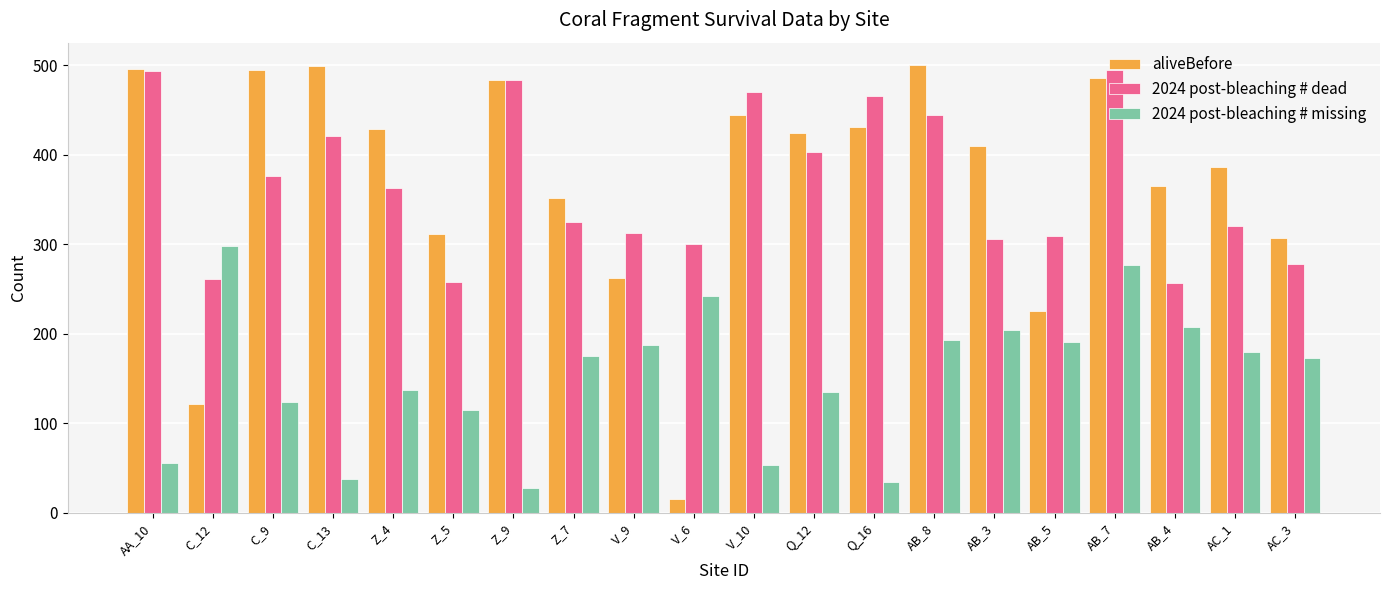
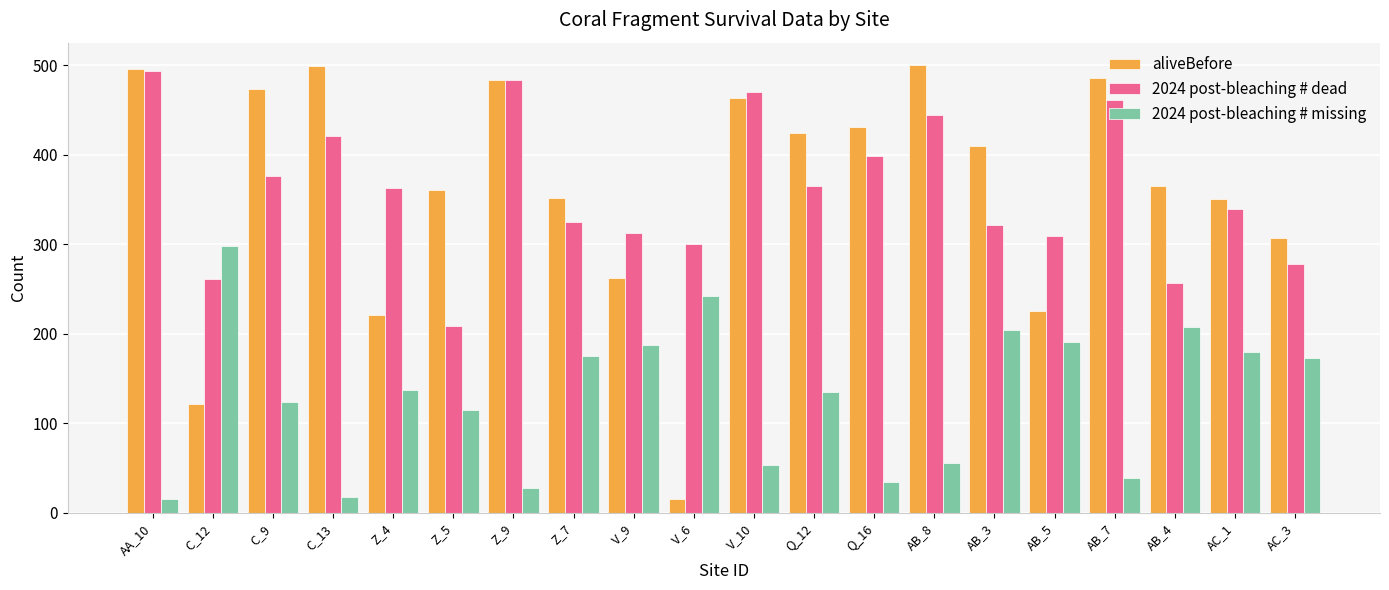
2024 post-bleaching # missing, AA_10: 60 -> 20
aliveBefore, C_9: 490 -> 470
2024 post-bleaching # missing, C_13: 40 -> 20
aliveBefore, Z_4: 430 -> 220
aliveBefore, Z_5: 310 -> 360
2024 post-bleaching # dead, Z_5: 260 -> 210
aliveBefore, V_10: 440 -> 460
2024 post-bleaching # dead, Q_12: 400 -> 370
2024 post-bleaching # dead, Q_16: 470 -> 400
2024 post-bleaching # missing, AB_8: 190 -> 60
2024 post-bleaching # dead, AB_3: 310 -> 320
2024 post-bleaching # dead, AB_7: 500 -> 460
2024 post-bleaching # missing, AB_7: 280 -> 40
aliveBefore, AC_1: 390 -> 350
2024 post-bleaching # dead, AC_1: 320 -> 340
